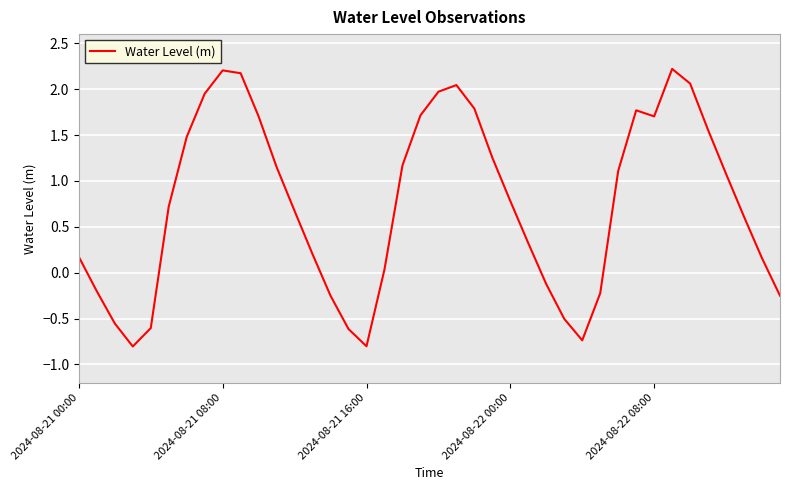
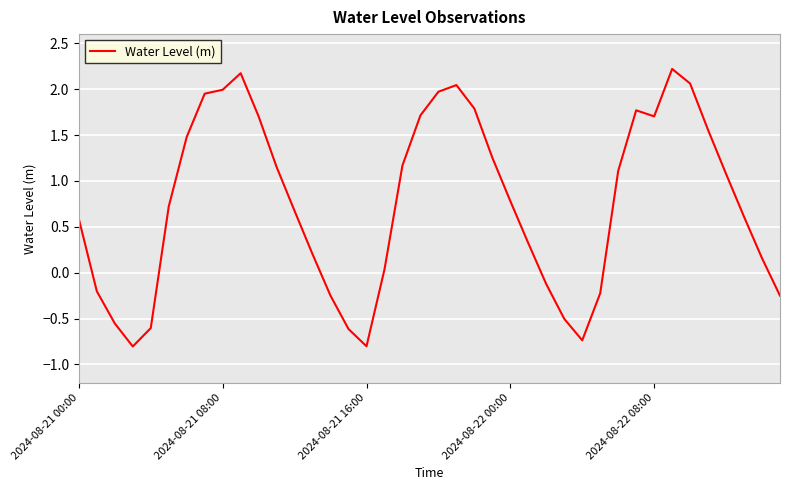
2024-08-21 00:00: 0.2 -> 0.6
2024-08-21 08:00: 2.2 -> 2.0
